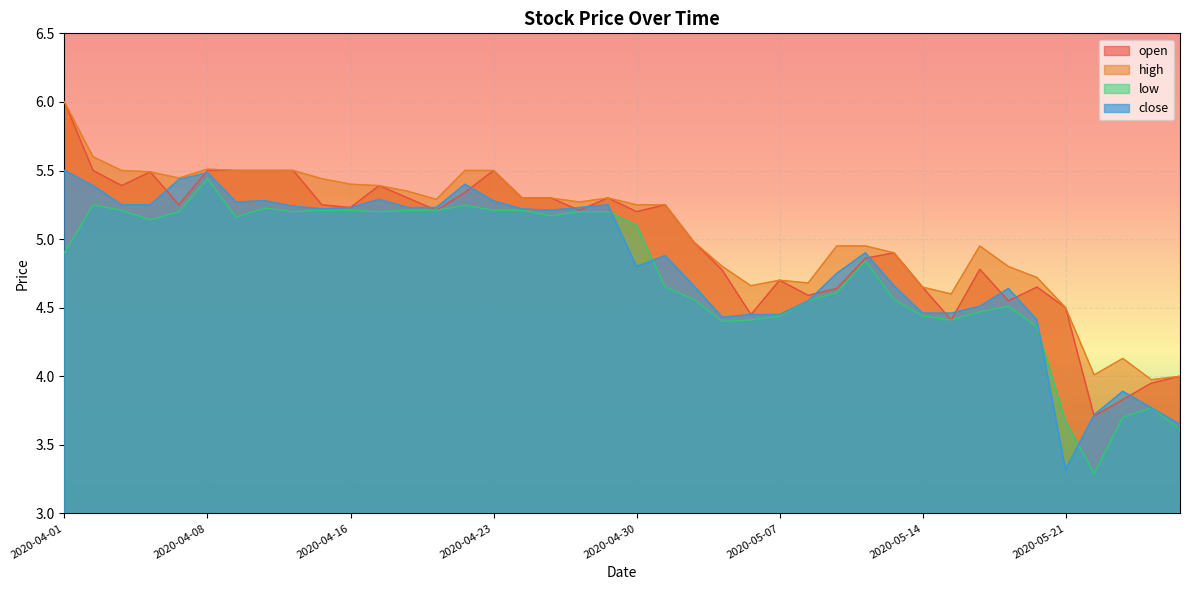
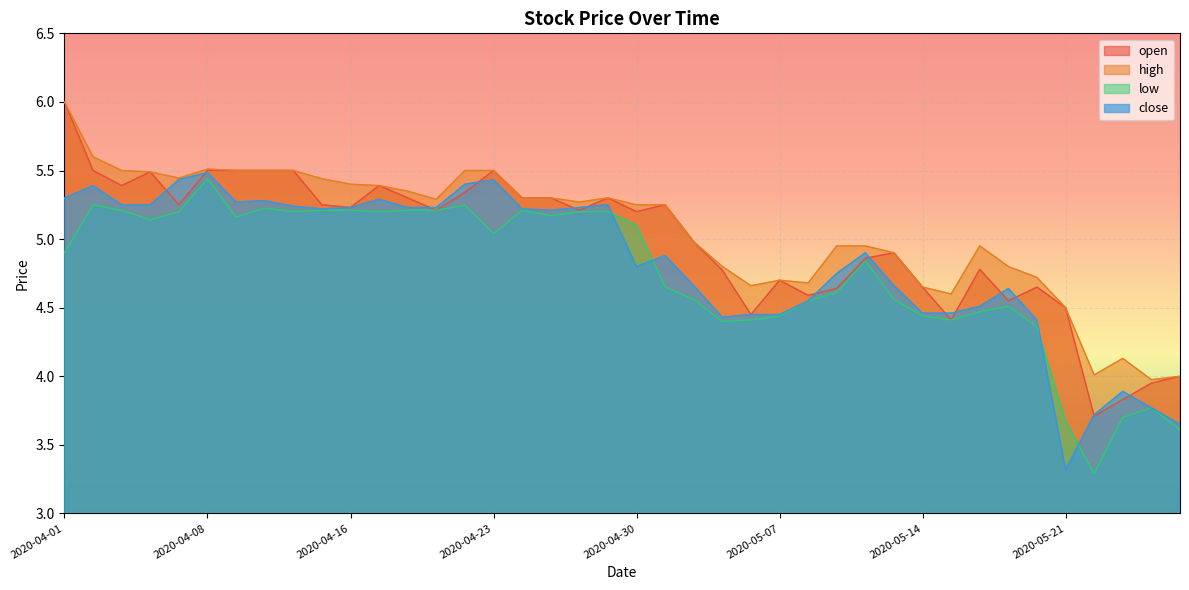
close, 2020-04-01: 5.5 -> 5.3
low, 2020-04-23: 5.21 -> 5.04
close, 2020-04-23: 5.28 -> 5.43
